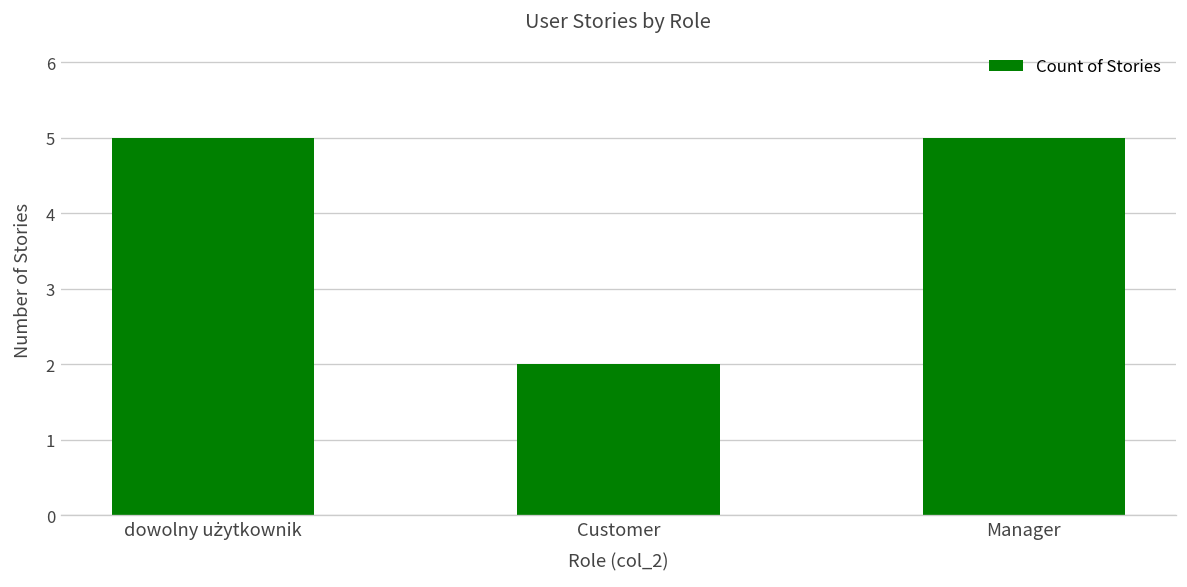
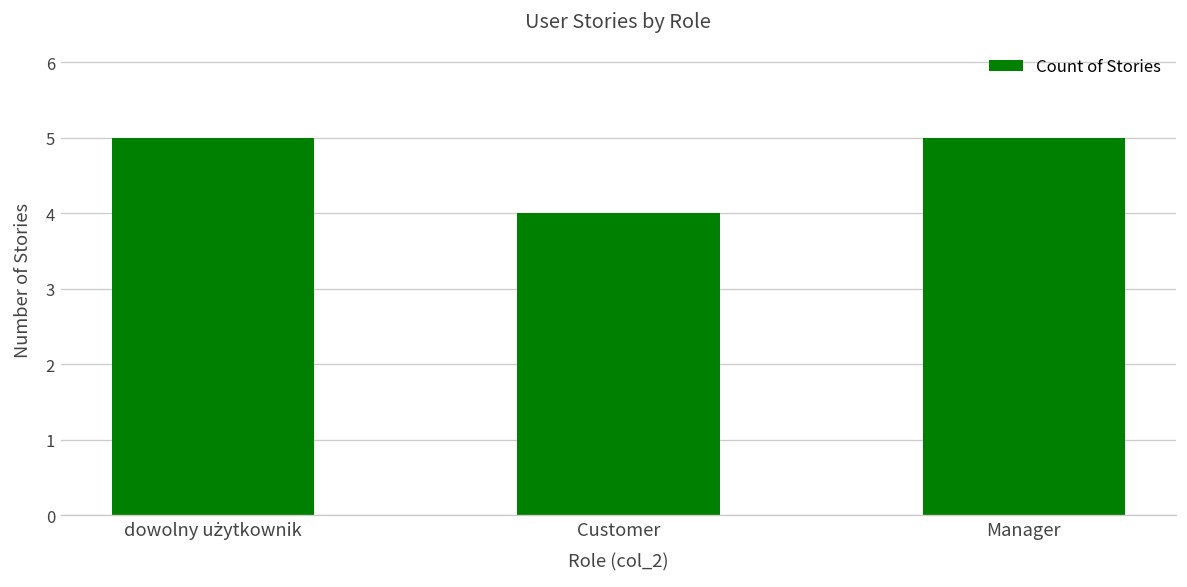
Customer: 2 -> 4
